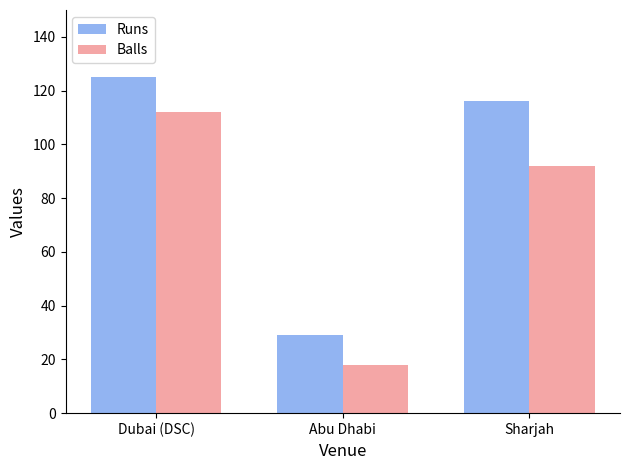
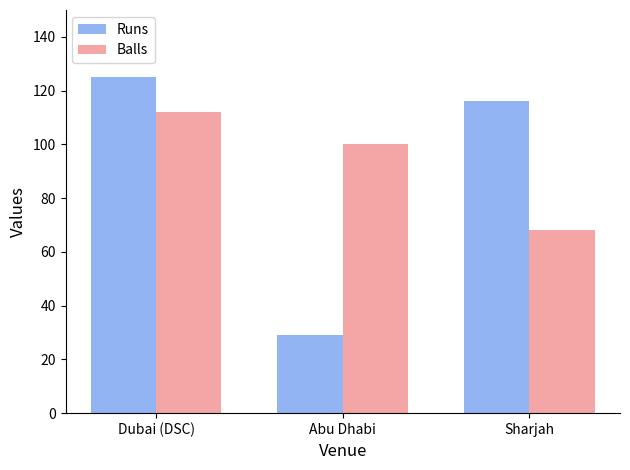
Balls, Abu Dhabi: 18 -> 100
Balls, Sharjah: 92 -> 68
